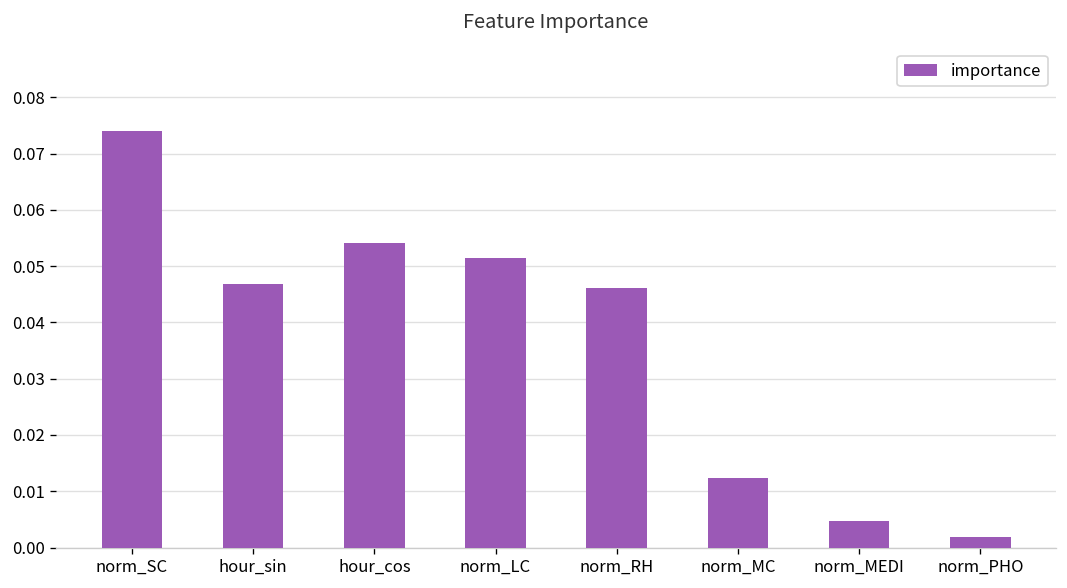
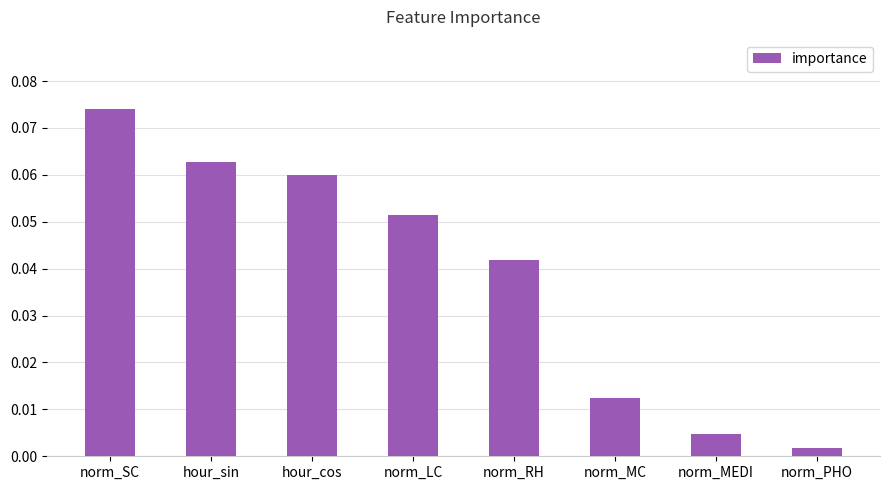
hour_sin: 0.047 -> 0.063
hour_cos: 0.054 -> 0.060
norm_RH: 0.046 -> 0.042
